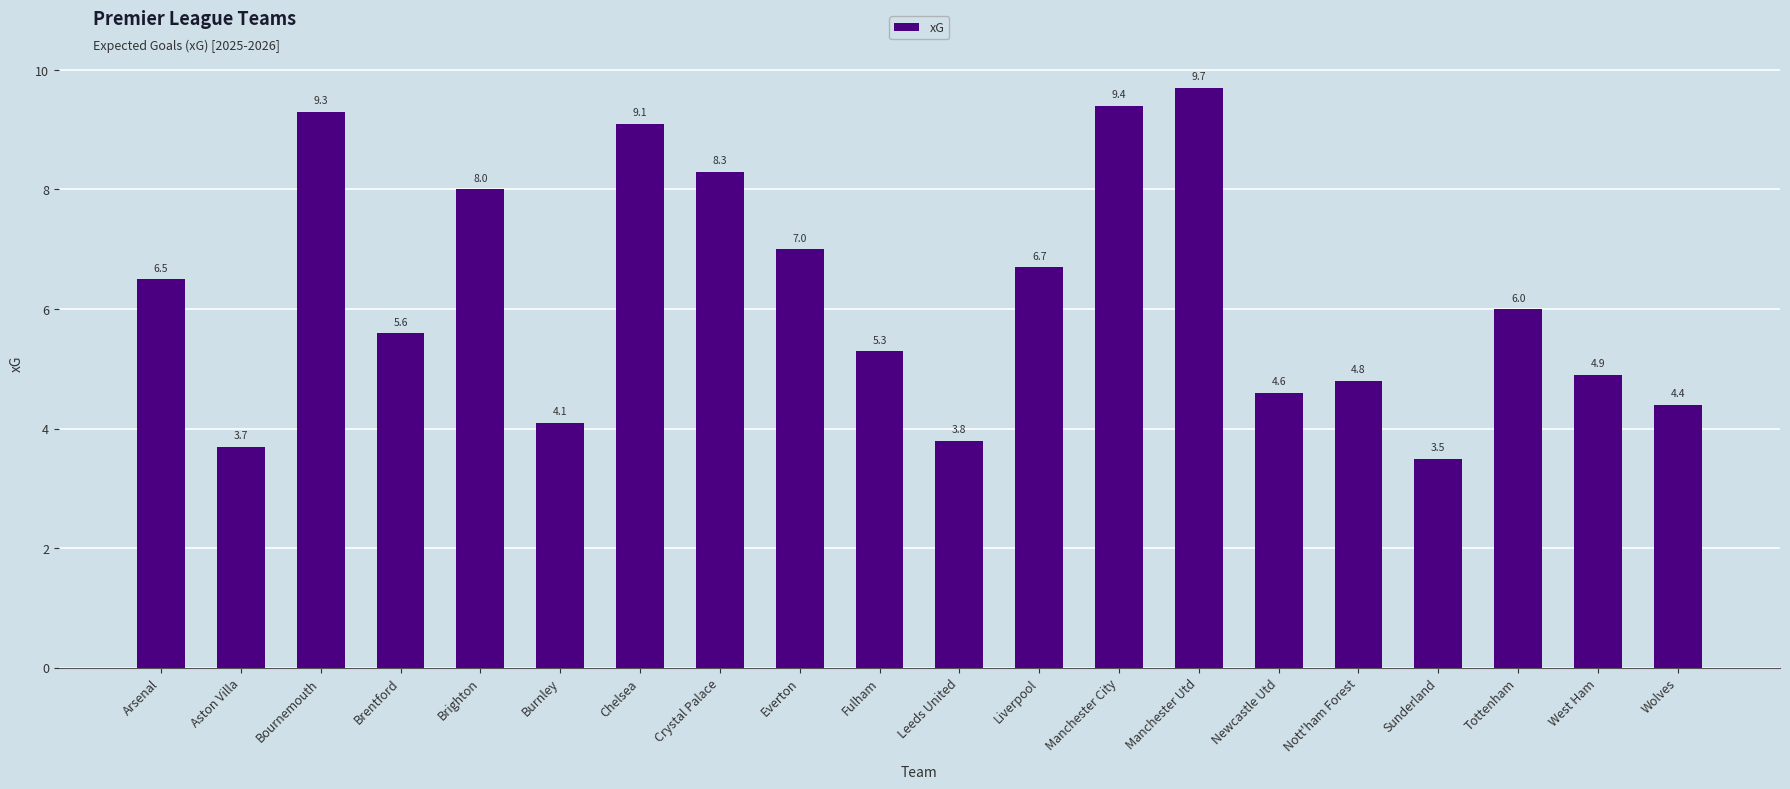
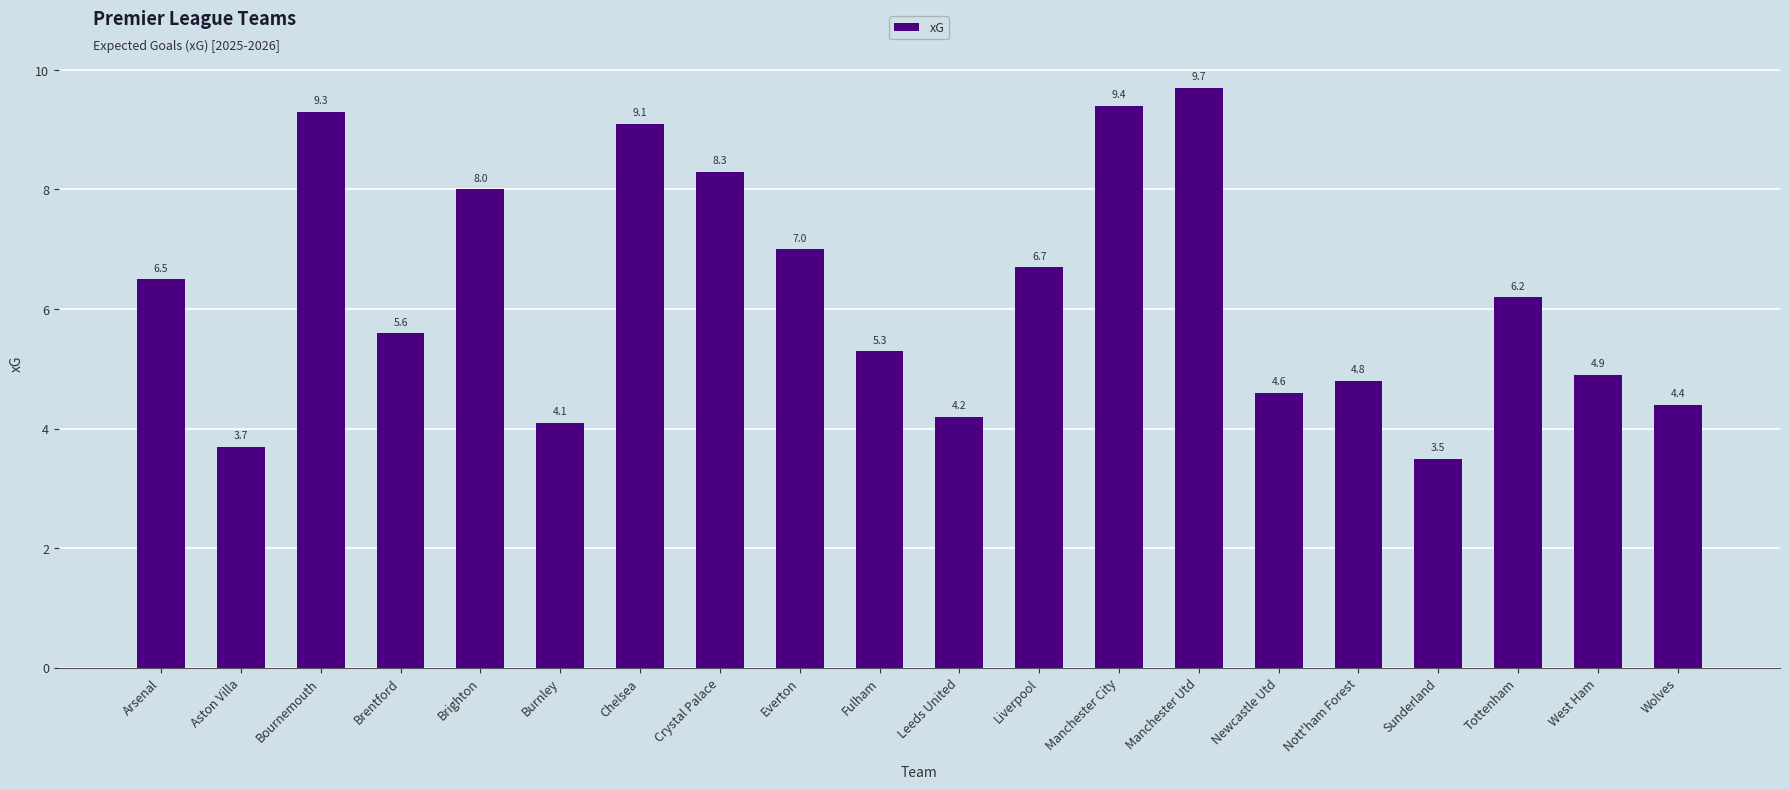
Leeds United: 3.8 -> 4.2
Tottenham: 6.0 -> 6.2
